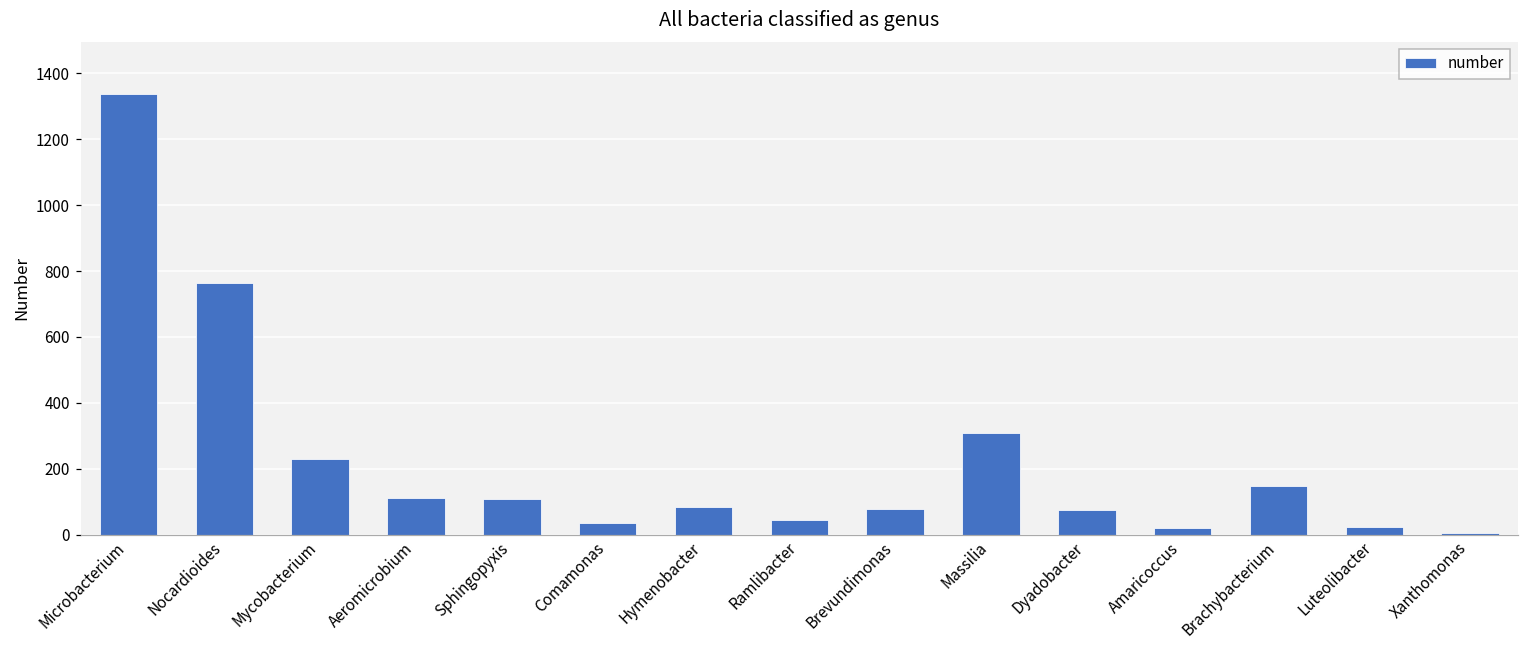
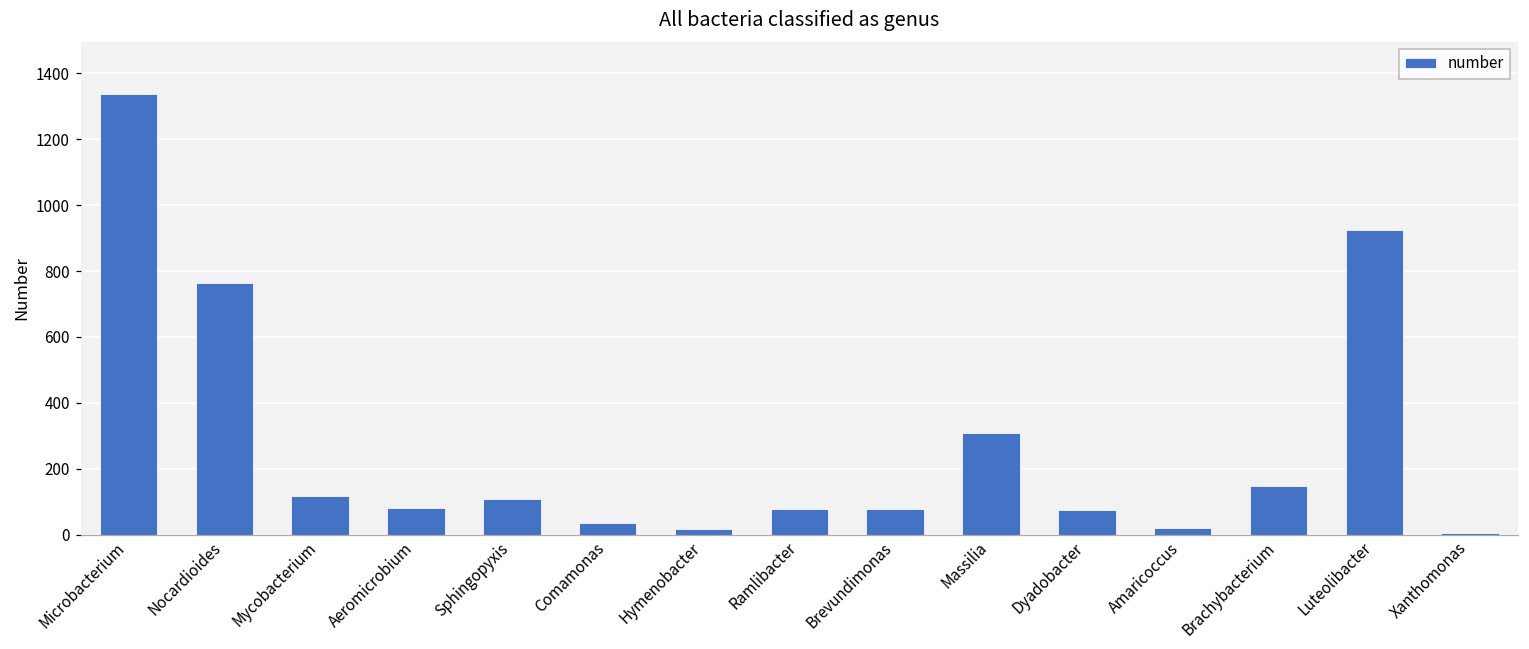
Mycobacterium: 230 -> 120
Aeromicrobium: 110 -> 80
Hymenobacter: 80 -> 20
Ramlibacter: 40 -> 80
Luteolibacter: 20 -> 930
